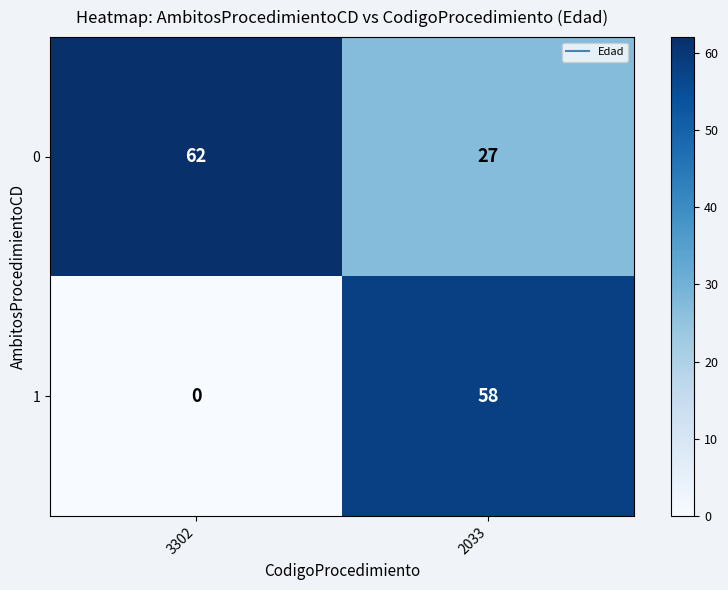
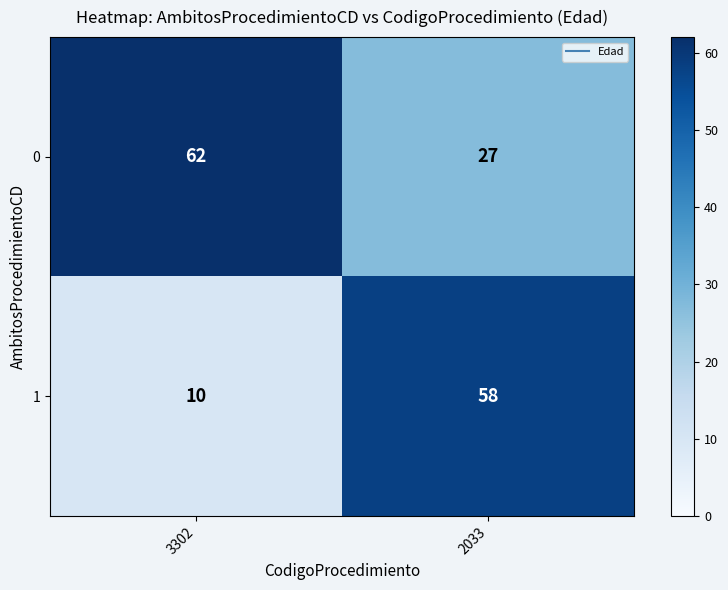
1, 3302: 0 -> 10
